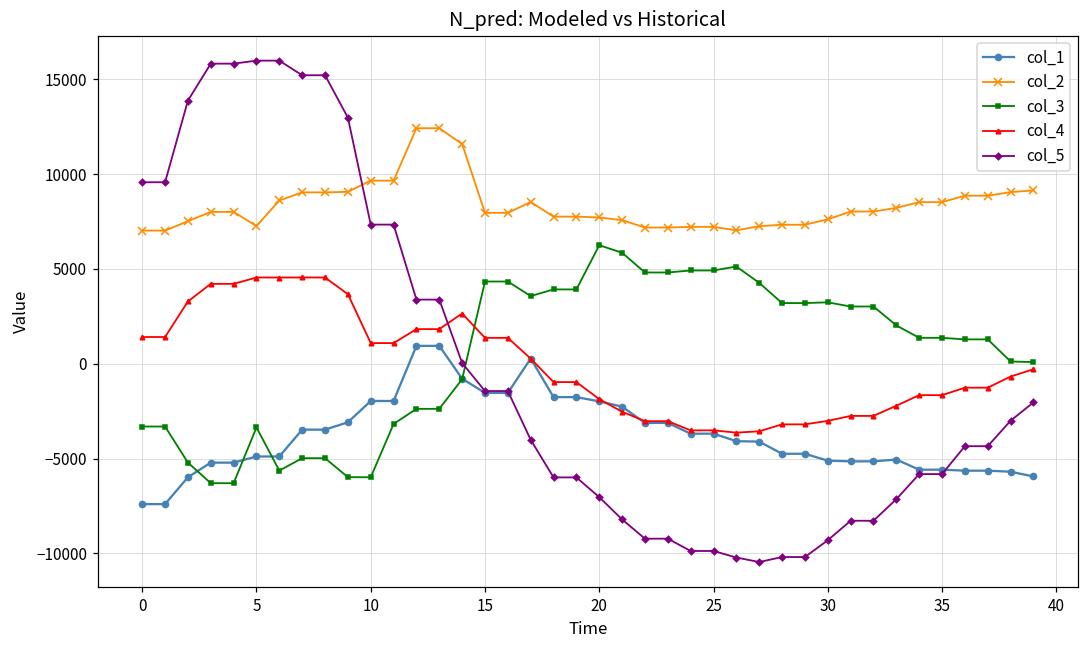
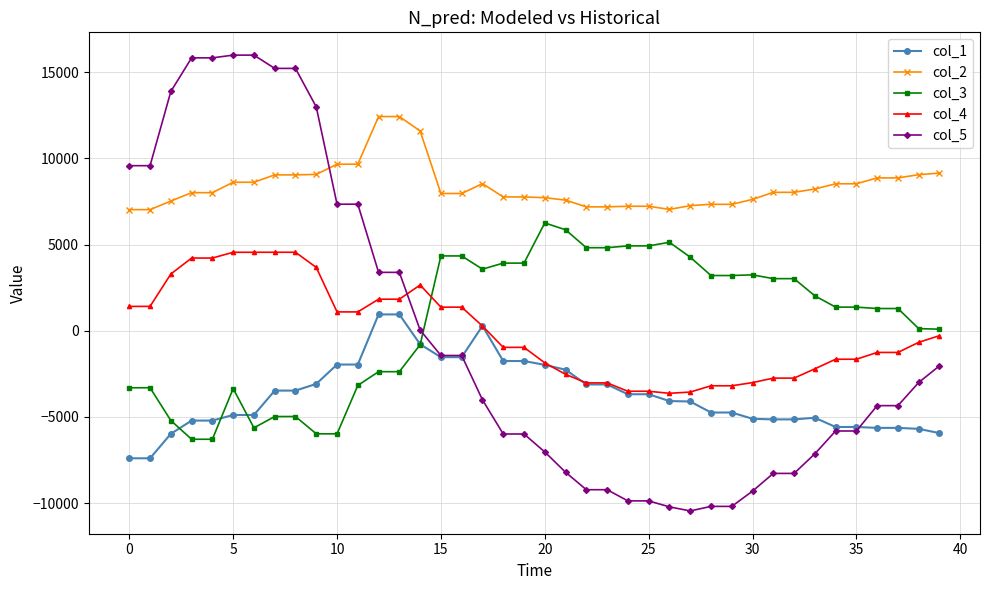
col_2, 5: 7300 -> 8600
